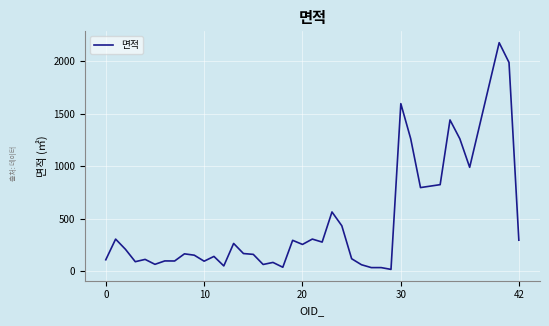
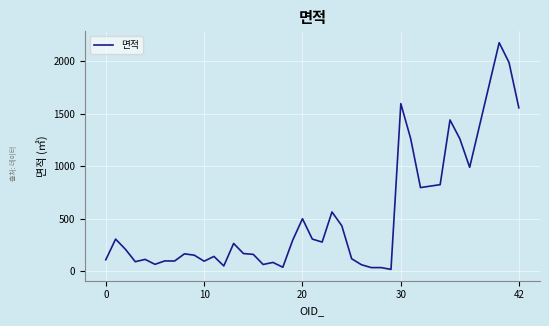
20: 260 -> 500
42: 300 -> 1560
